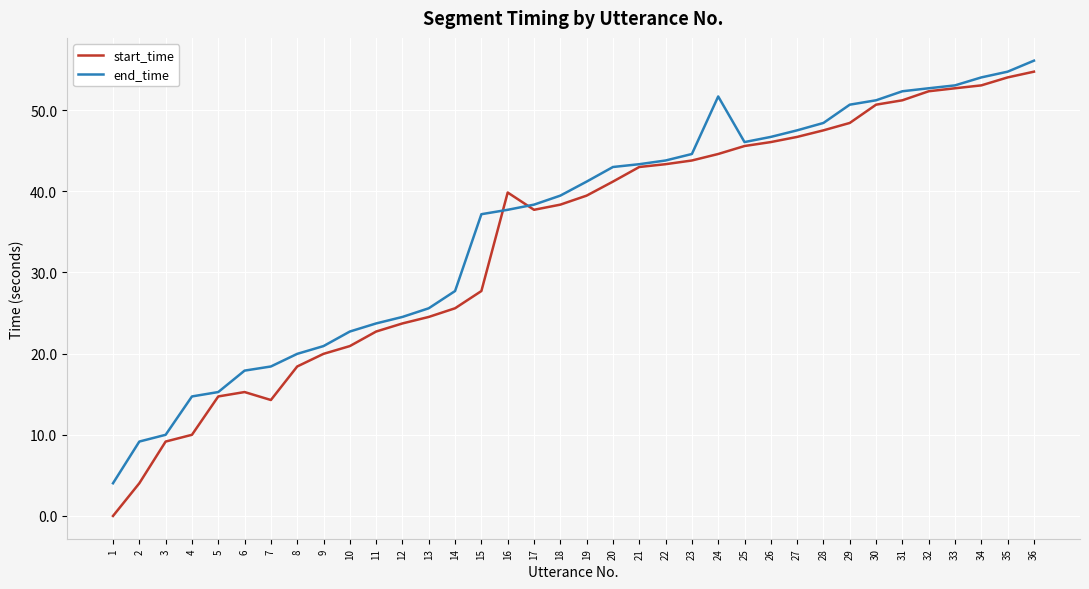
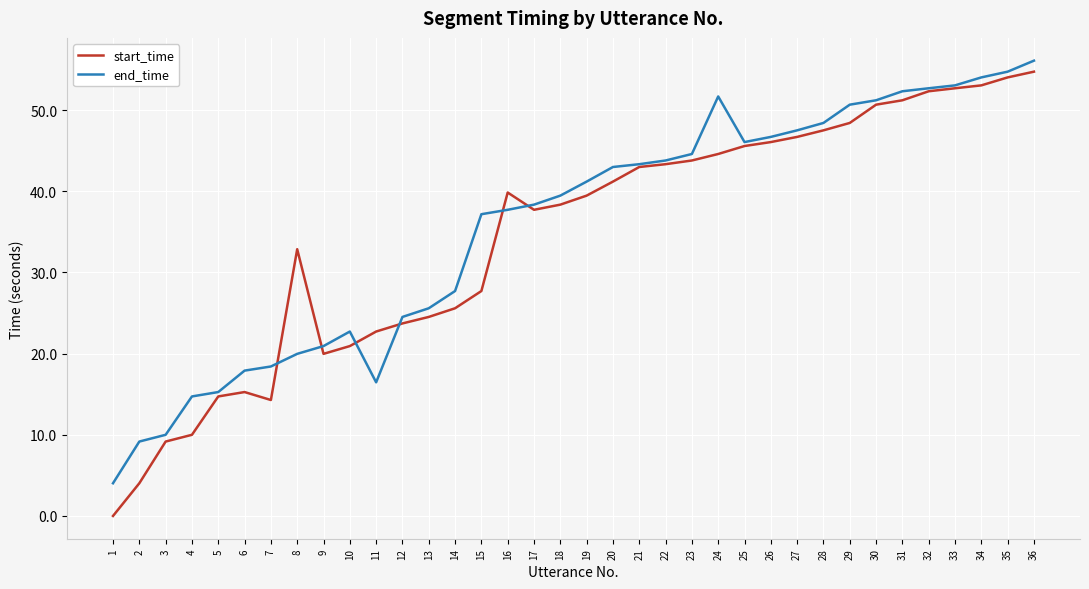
start_time, 8: 18 -> 33
end_time, 11: 24 -> 16
